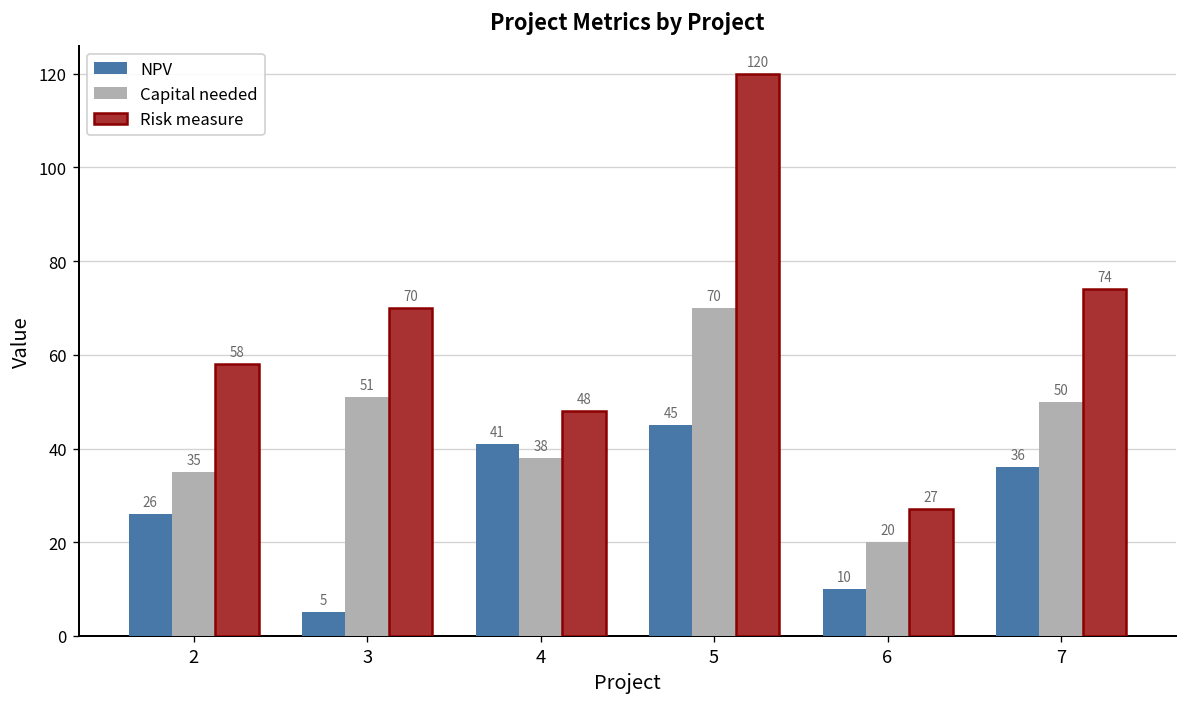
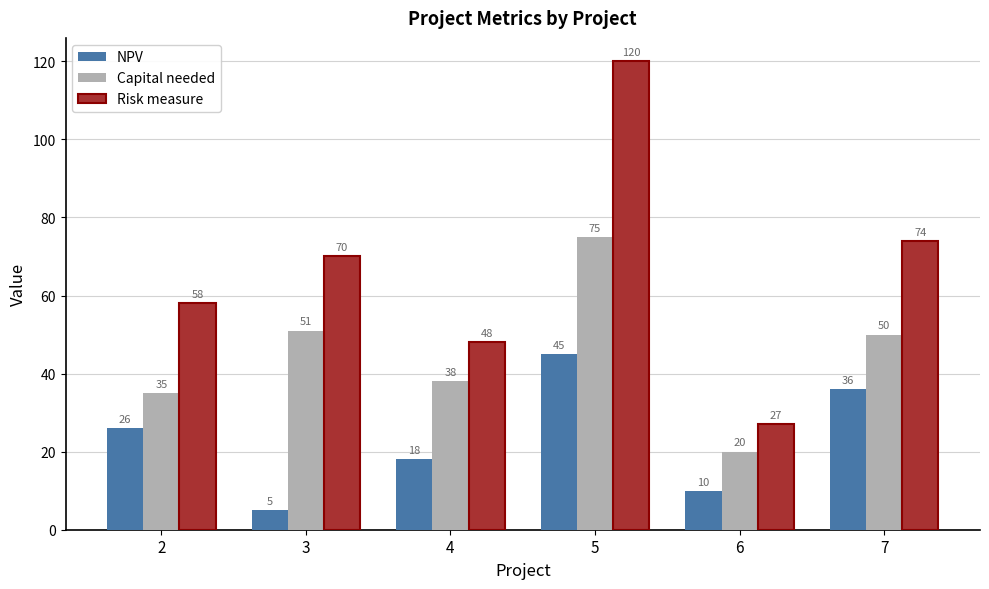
NPV, 4: 41 -> 18
Capital needed, 5: 70 -> 75
